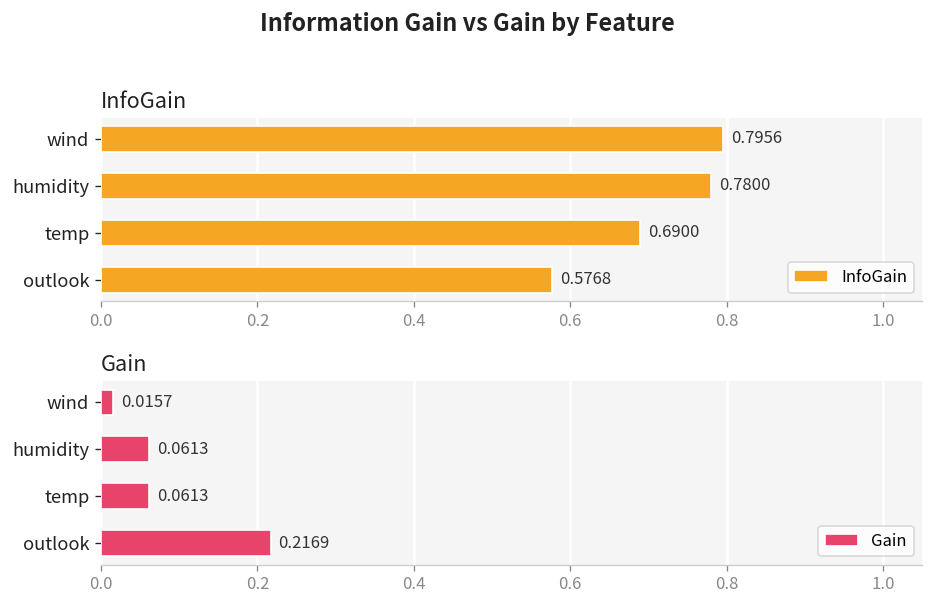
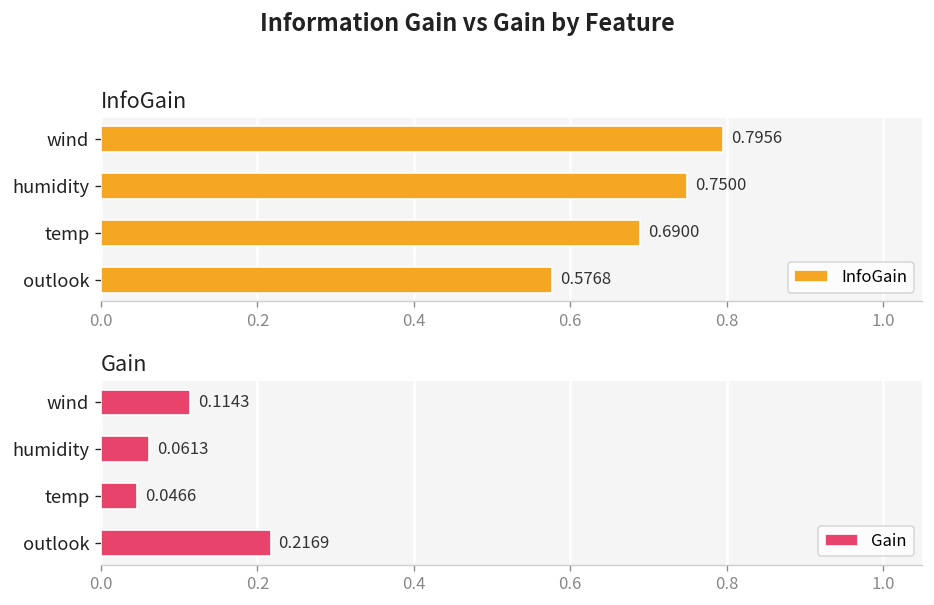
InfoGain, humidity: 0.7800 -> 0.7500
Gain, wind: 0.0157 -> 0.1143
Gain, temp: 0.0613 -> 0.0466
